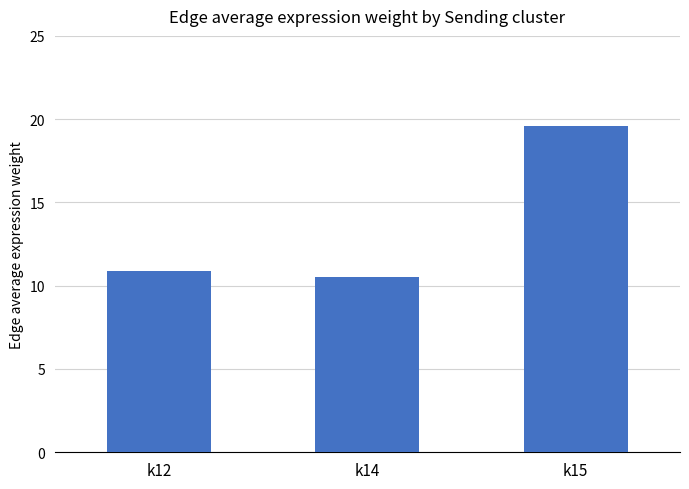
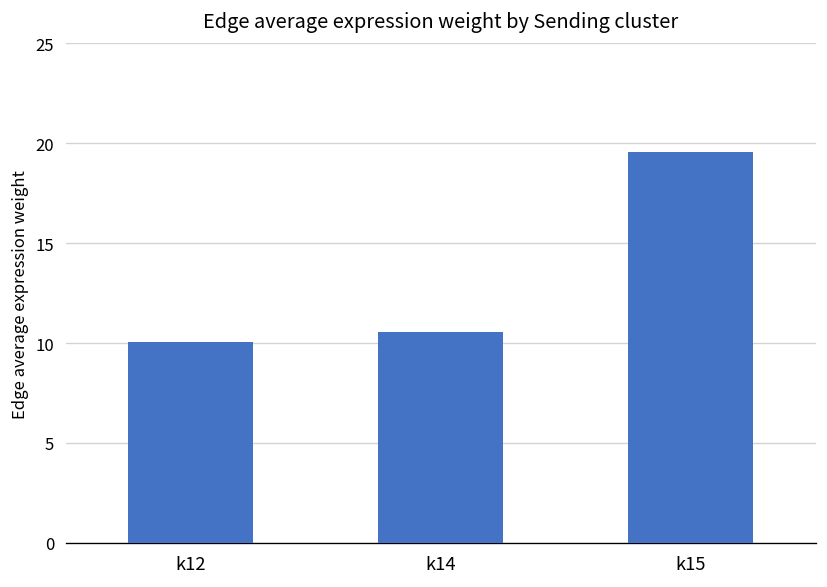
k12: 10.9 -> 10.1
